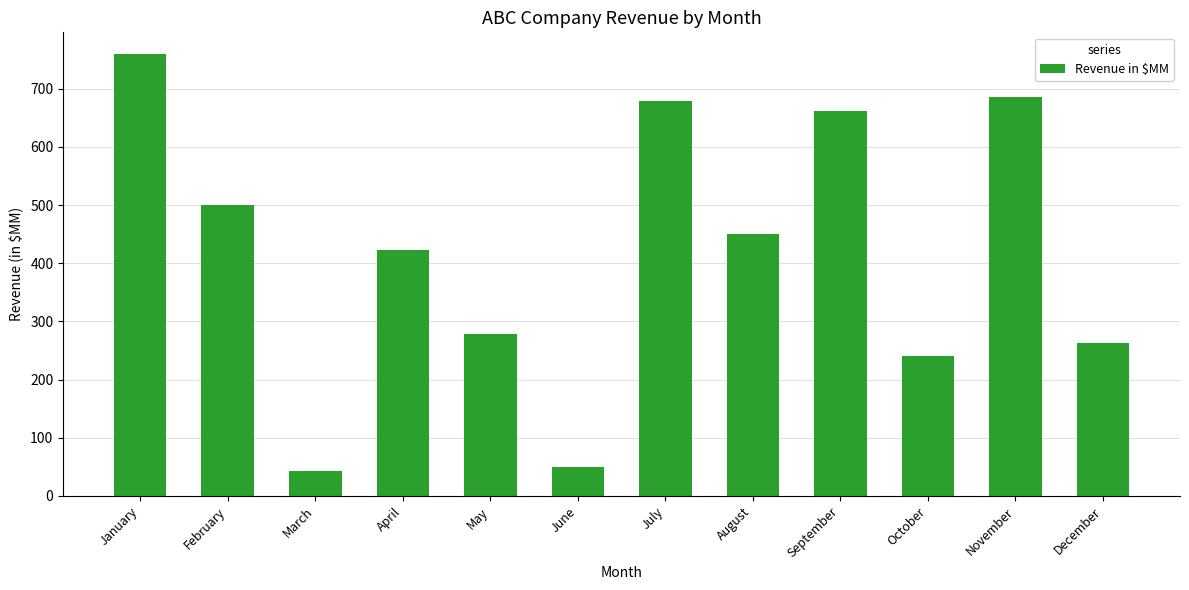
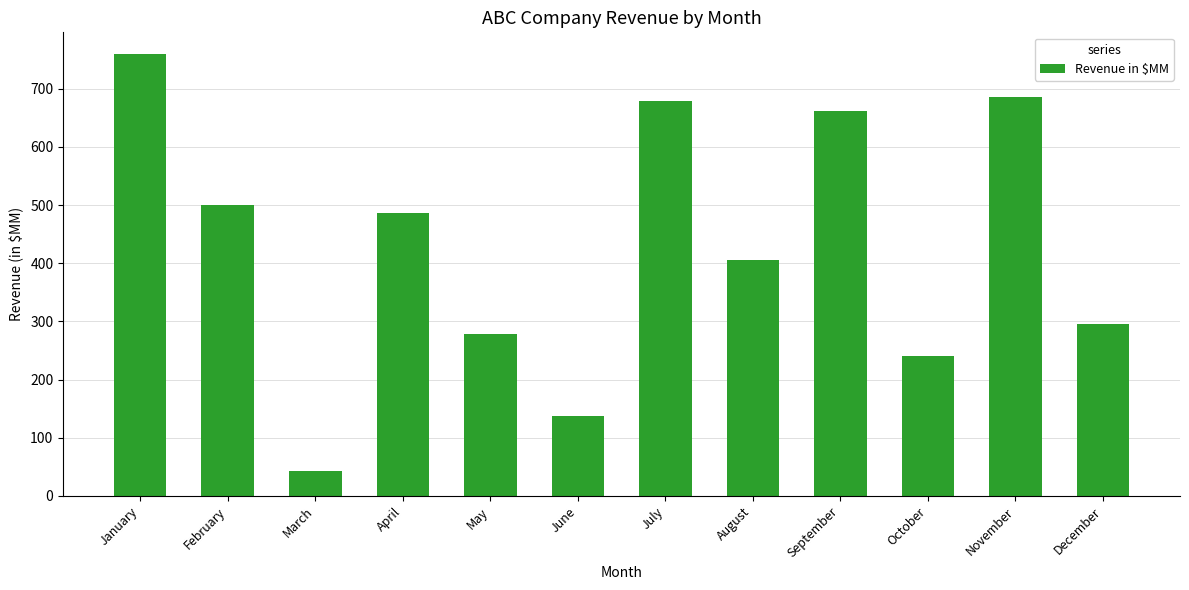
April: 420 -> 490
June: 50 -> 140
August: 450 -> 410
December: 260 -> 300
